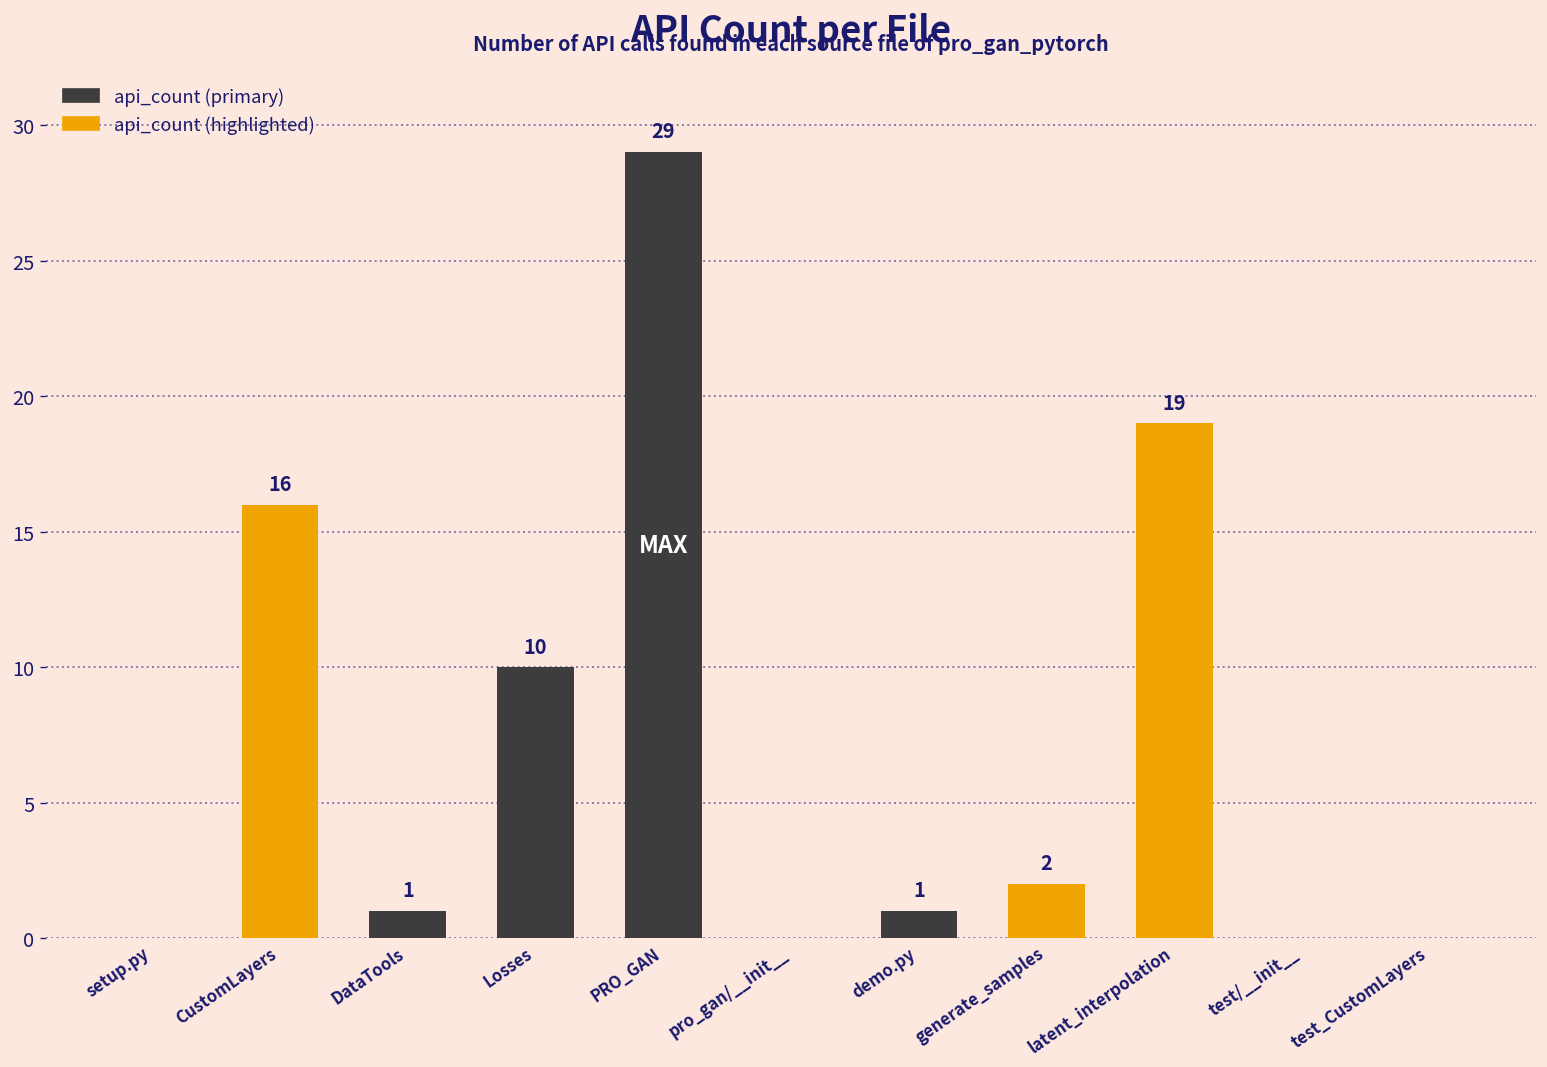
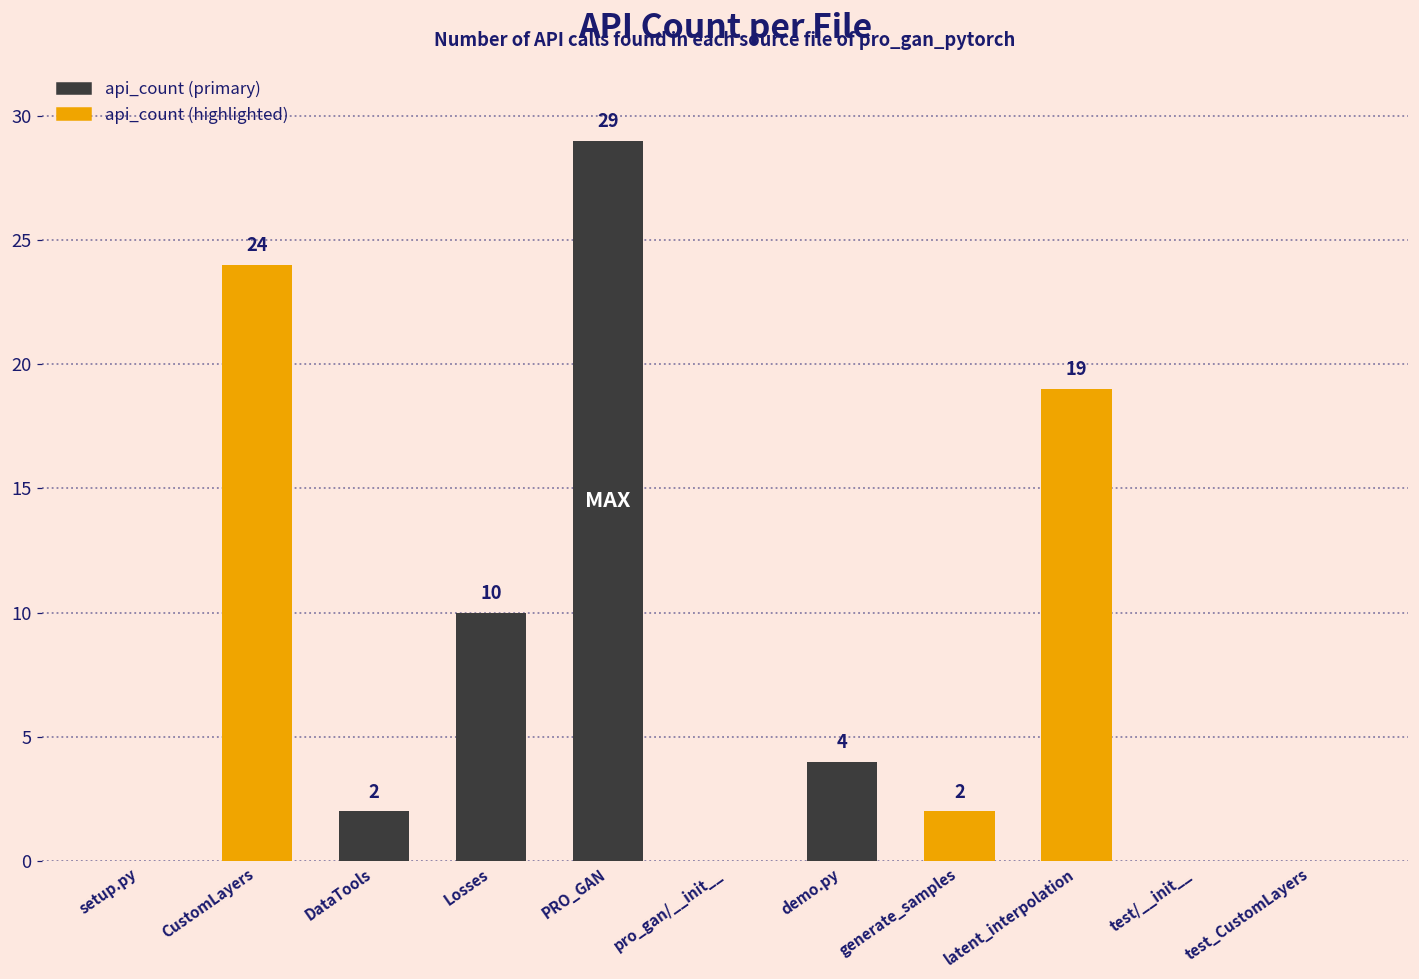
CustomLayers: 16 -> 24
DataTools: 1 -> 2
demo.py: 1 -> 4
